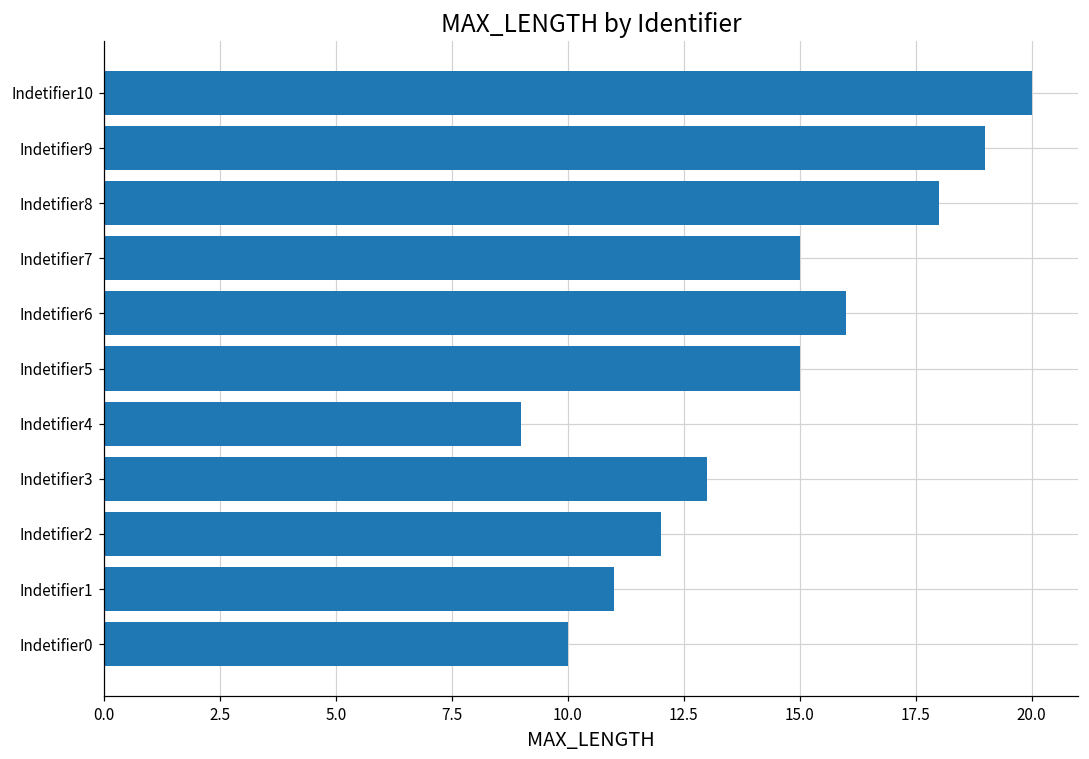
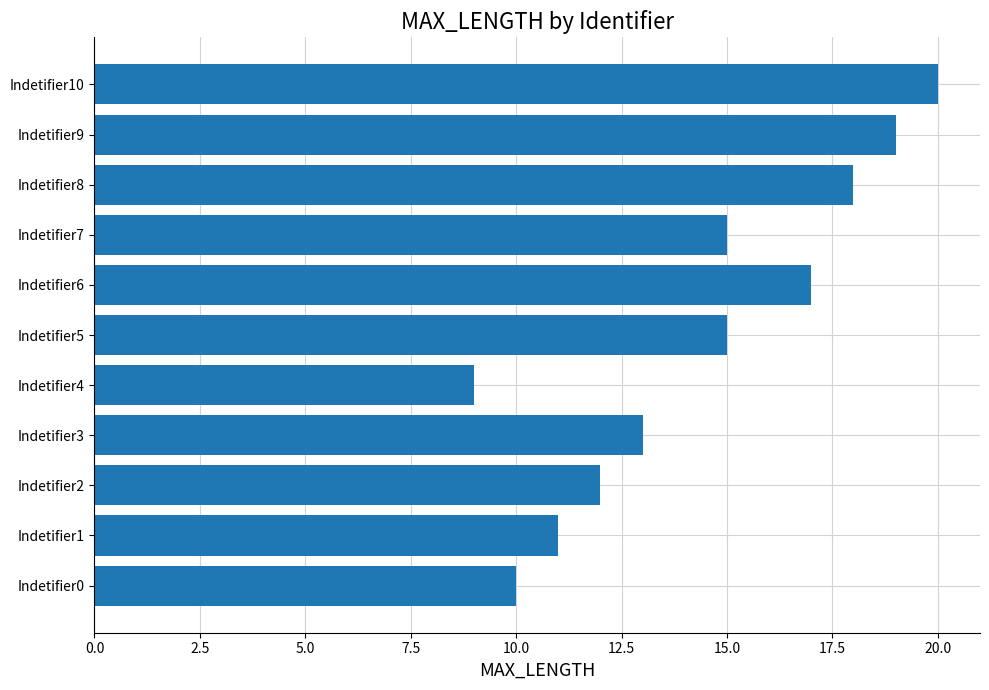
Indetifier6: 16 -> 17
